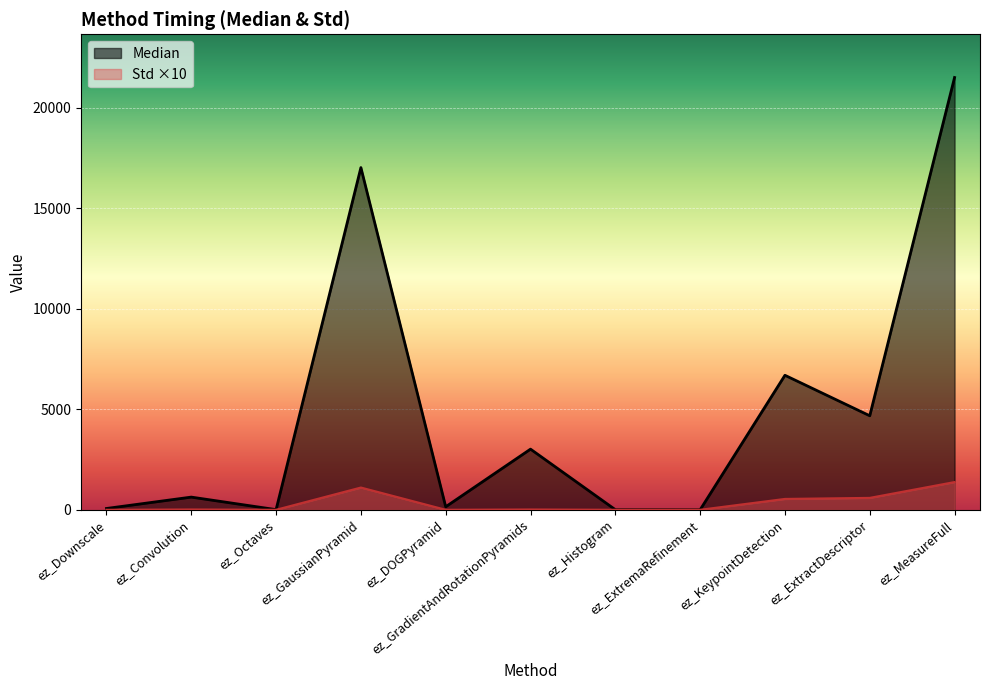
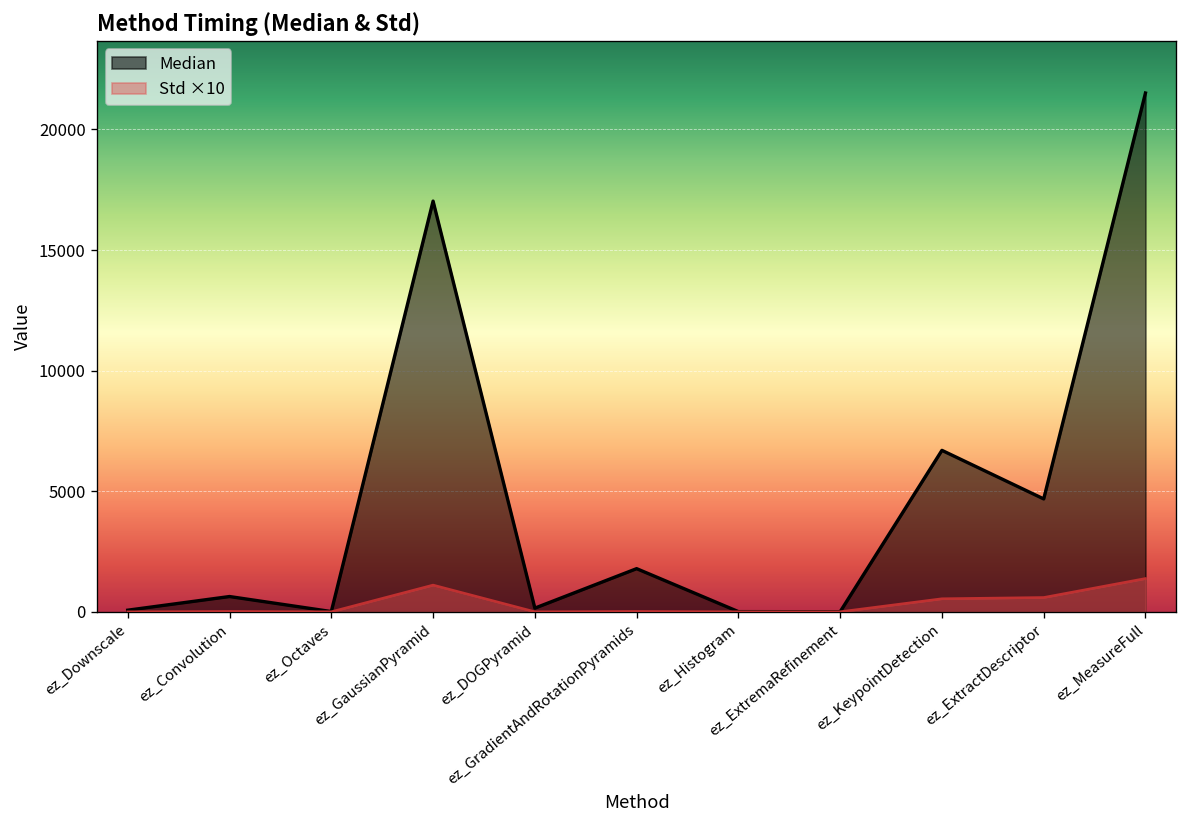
Median, ez_GradientAndRotationPyramids: 3000 -> 1800
